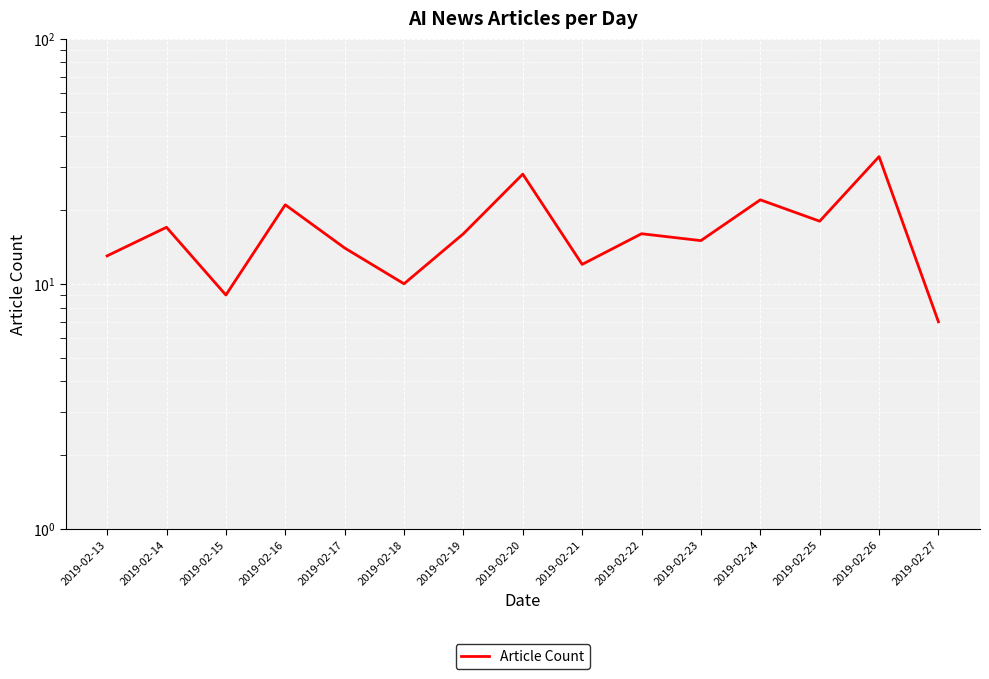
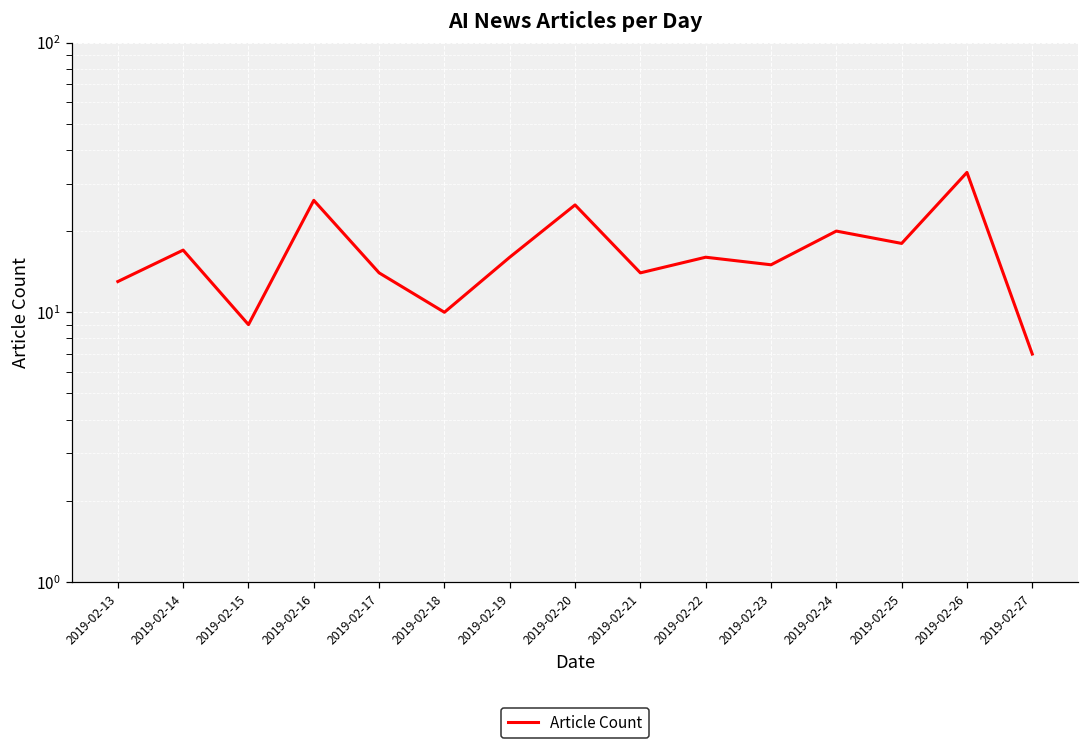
2019-02-16: 21 -> 26
2019-02-20: 28 -> 25
2019-02-21: 12 -> 14
2019-02-24: 22 -> 20
